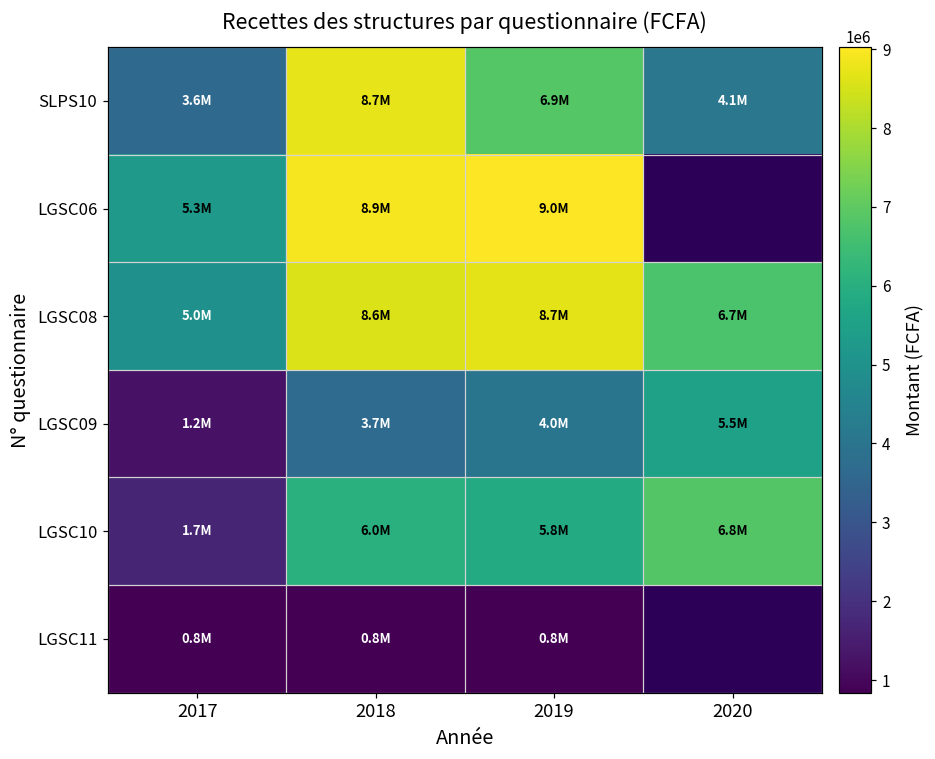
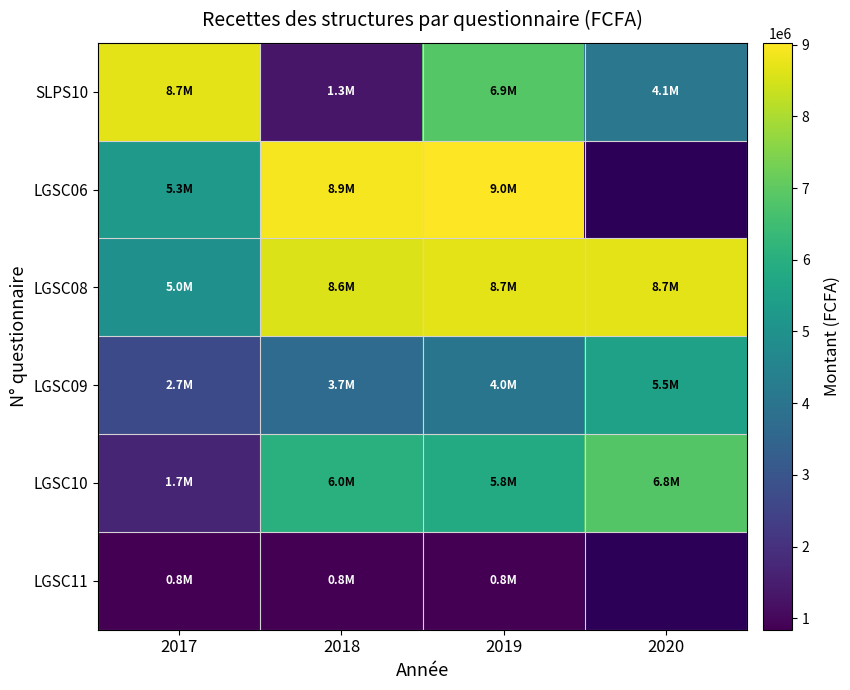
SLPS10, 2017: 3.6M -> 8.7M
SLPS10, 2018: 8.7M -> 1.3M
LGSC08, 2020: 6.7M -> 8.7M
LGSC09, 2017: 1.2M -> 2.7M
